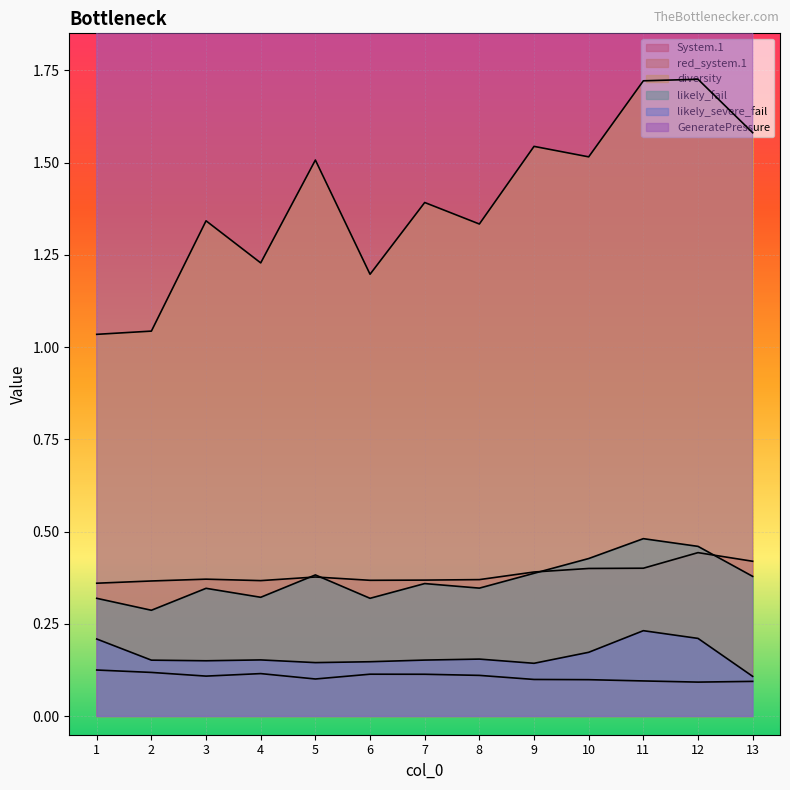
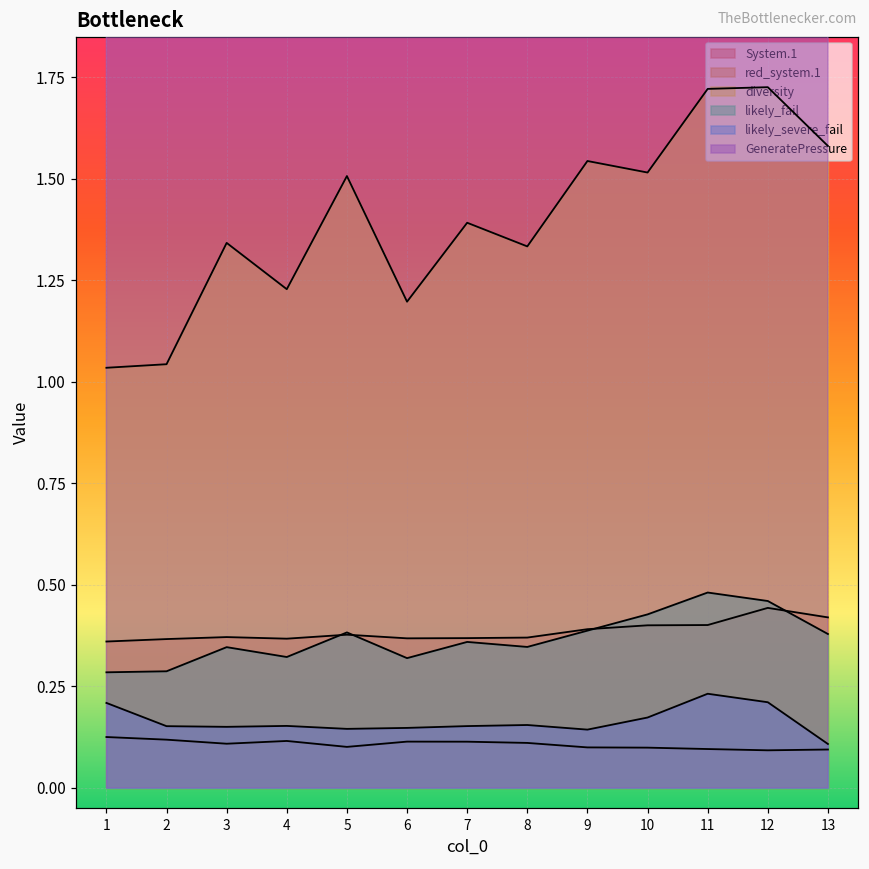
likely_fail, 1: 0.32 -> 0.28
